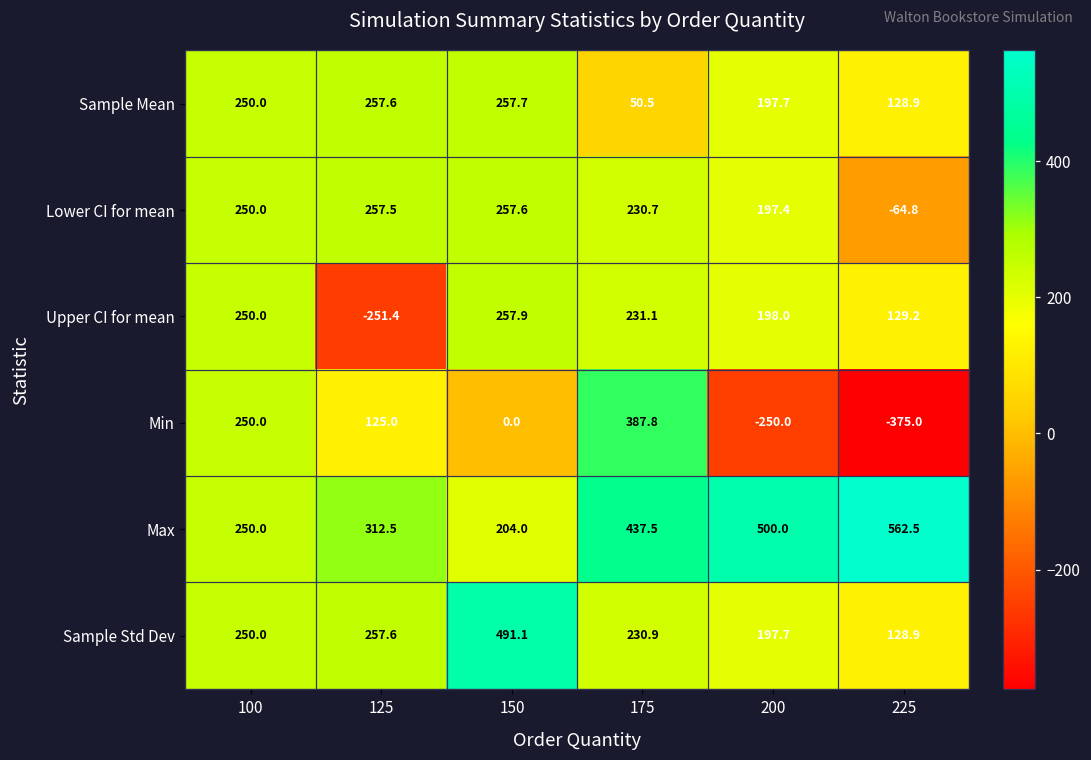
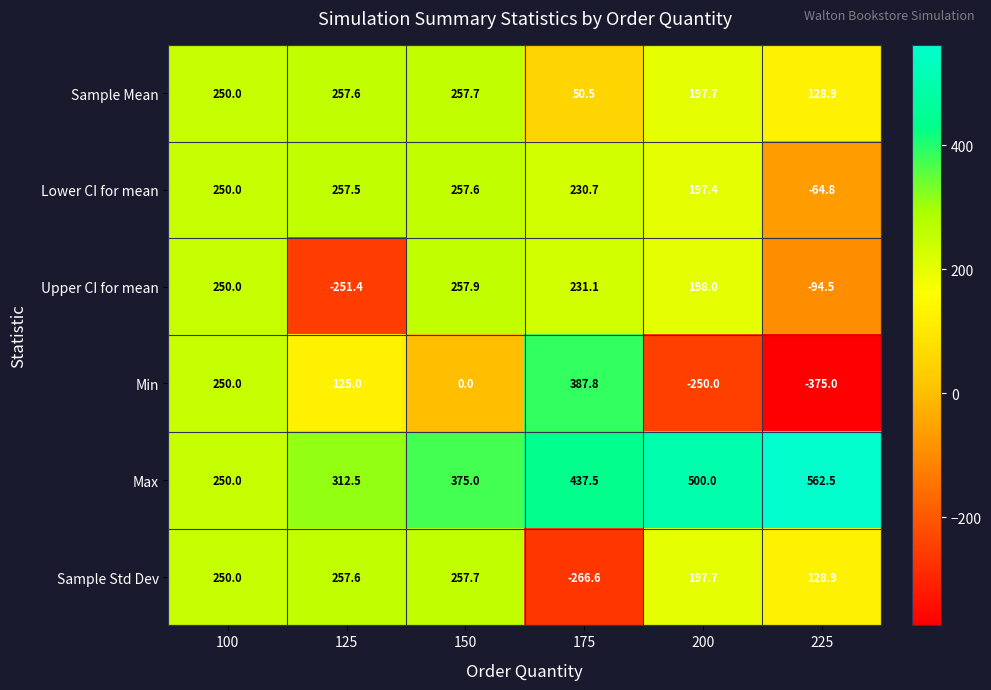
Upper CI for mean, 225: 129.2 -> -94.5
Max, 150: 204.0 -> 375.0
Sample Std Dev, 150: 491.1 -> 257.7
Sample Std Dev, 175: 230.9 -> -266.6
